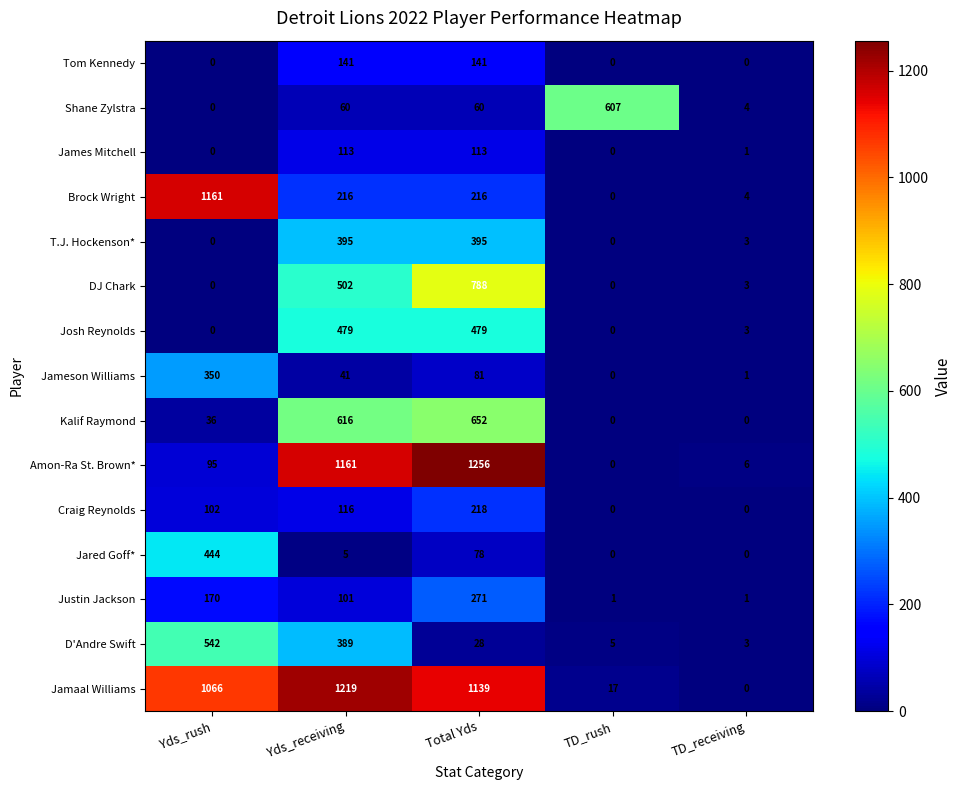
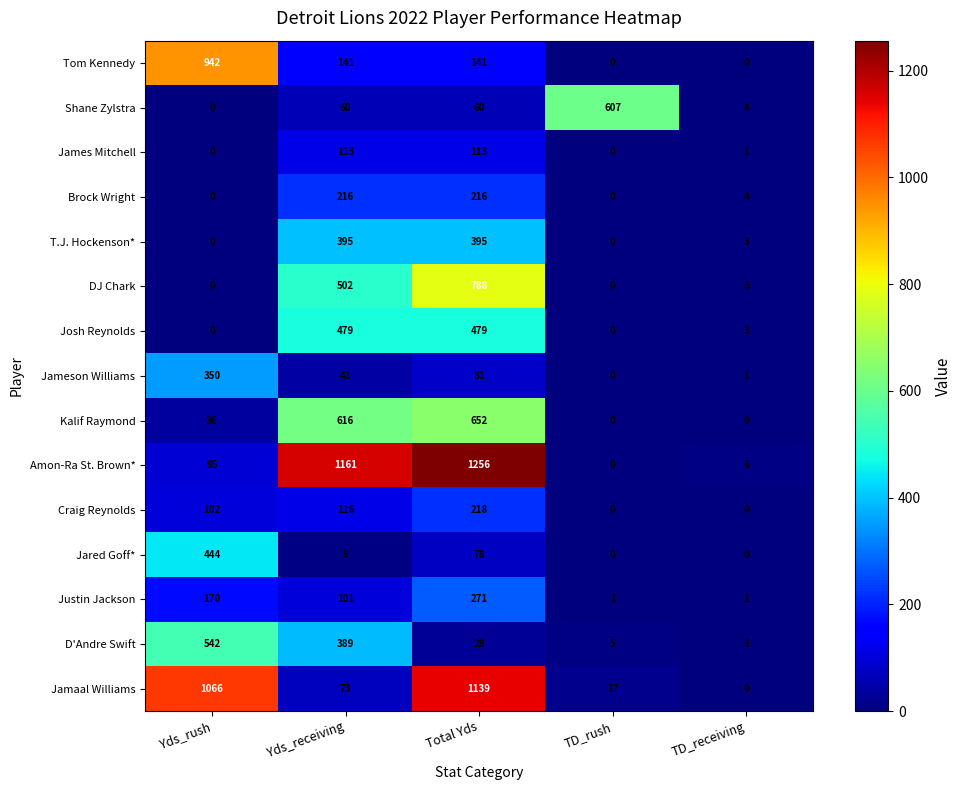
Tom Kennedy, Yds_rush: 0 -> 942
Brock Wright, Yds_rush: 1161 -> 0
Jamaal Williams, Yds_receiving: 1219 -> 73
